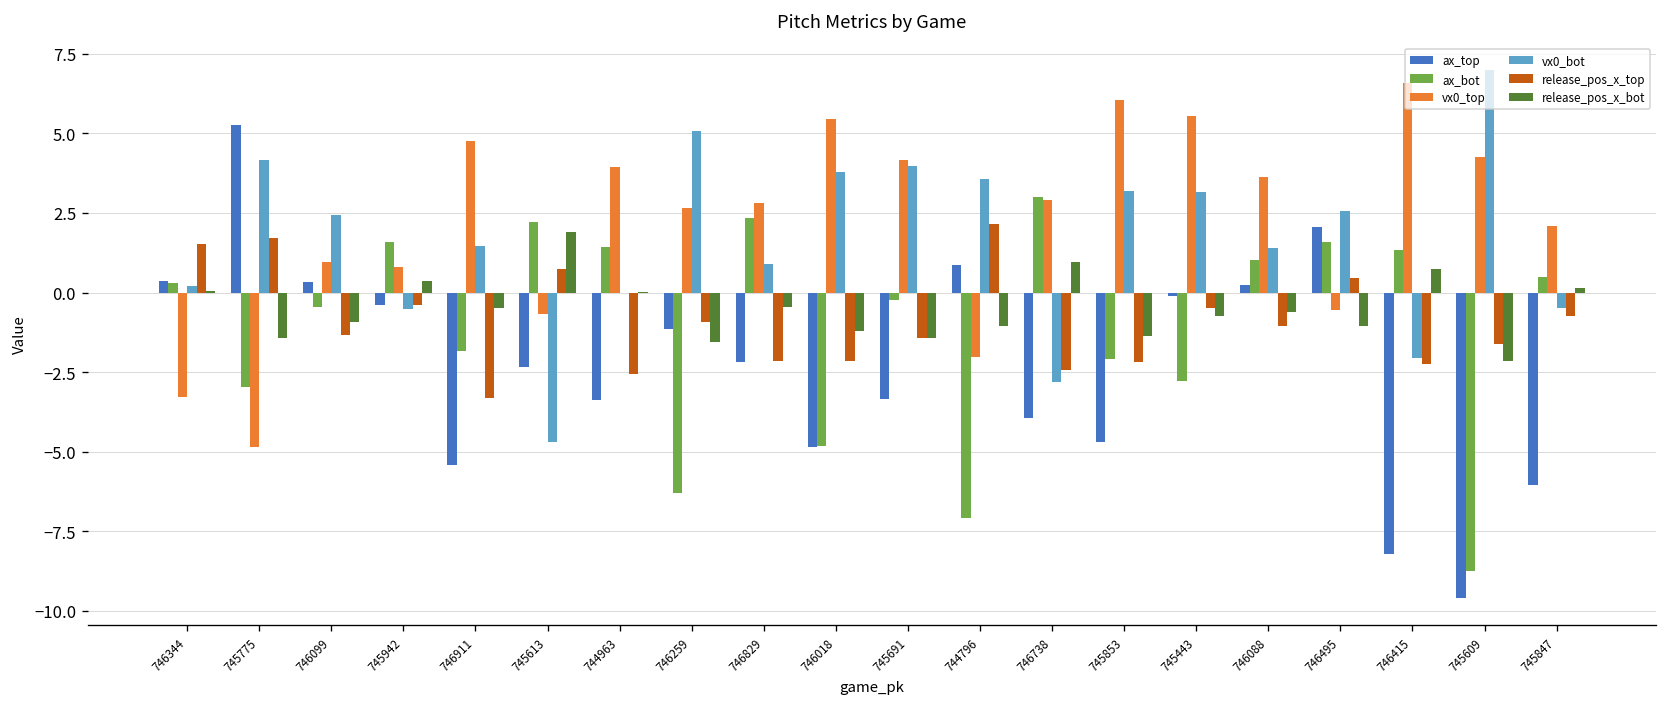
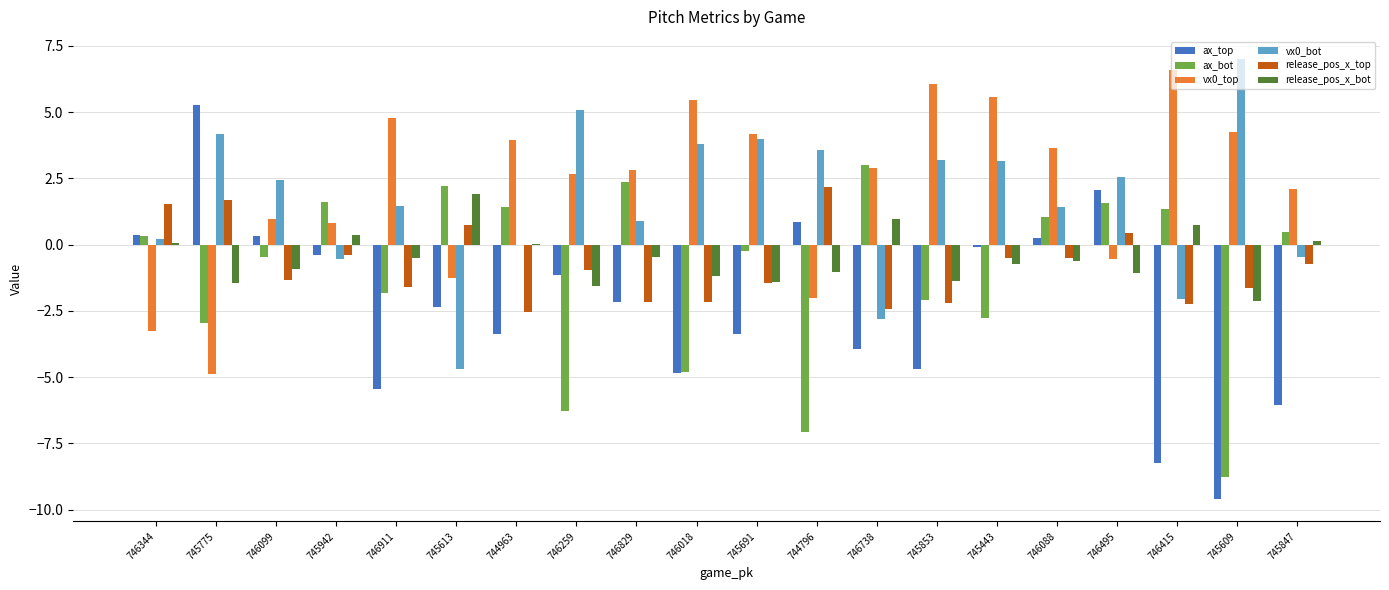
release_pos_x_top, 746911: -3.3 -> -1.6
vx0_top, 745613: -0.7 -> -1.2
release_pos_x_top, 746088: -1.1 -> -0.5
